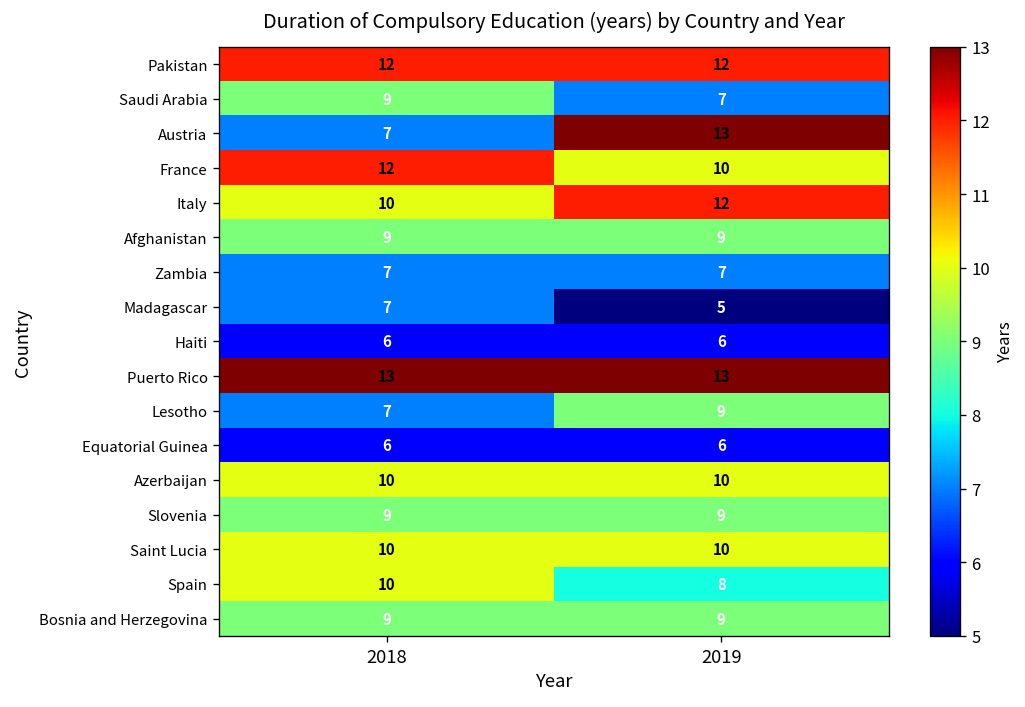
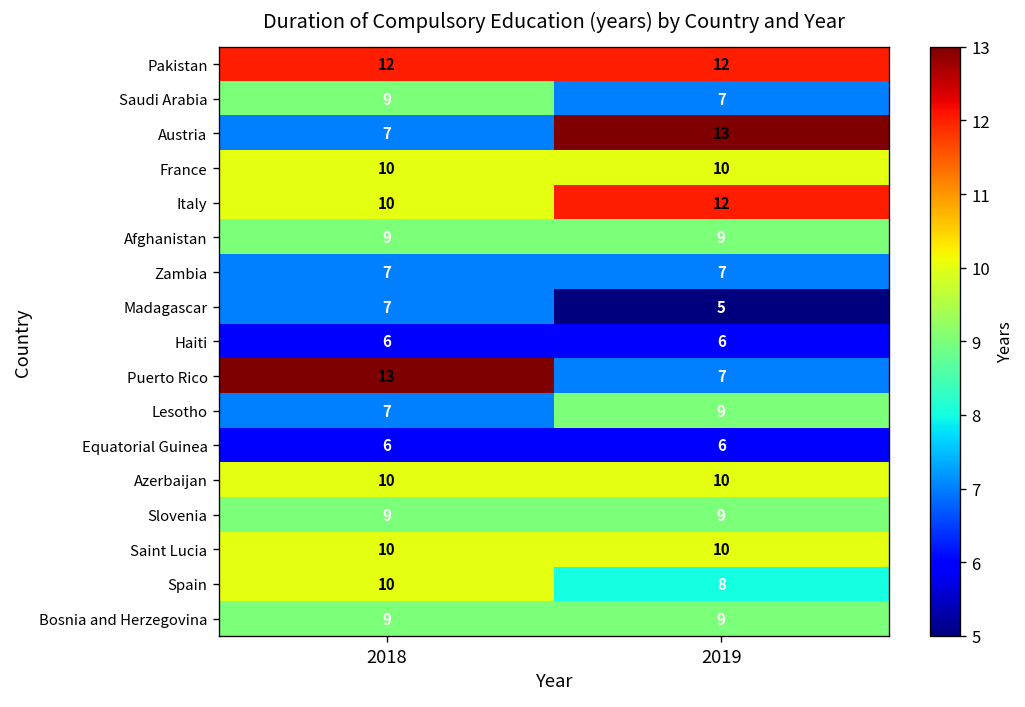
France, 2018: 12 -> 10
Puerto Rico, 2019: 13 -> 7
